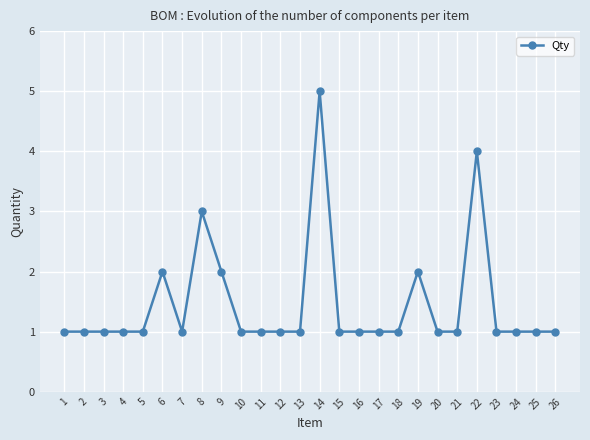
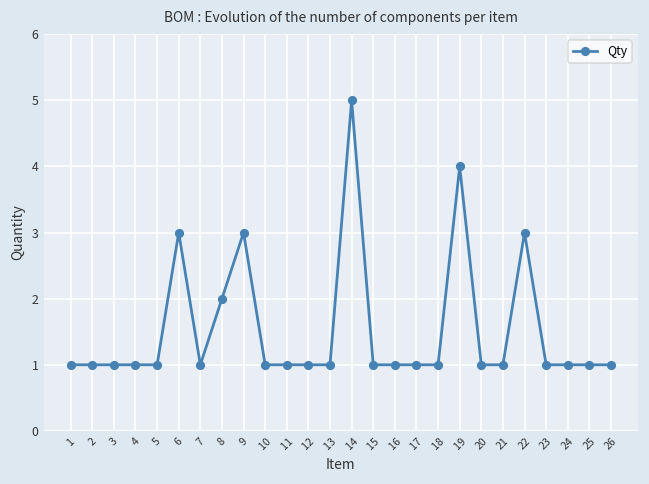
6: 2 -> 3
8: 3 -> 2
9: 2 -> 3
19: 2 -> 4
22: 4 -> 3
